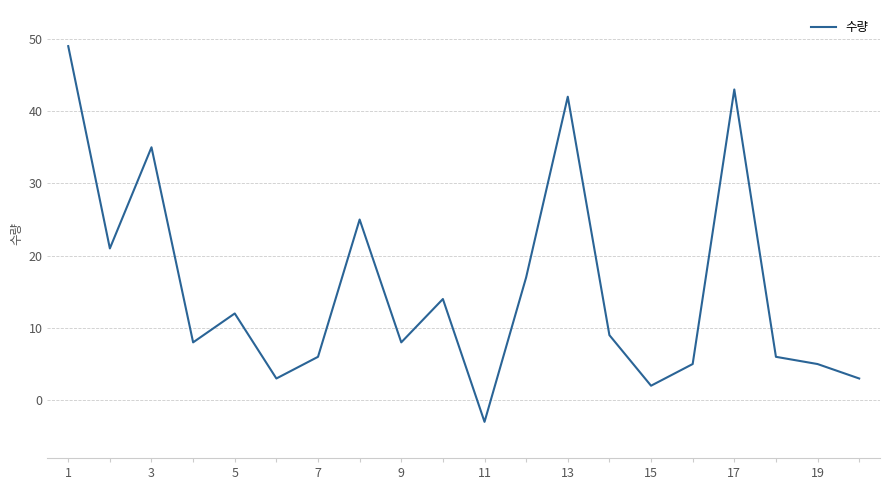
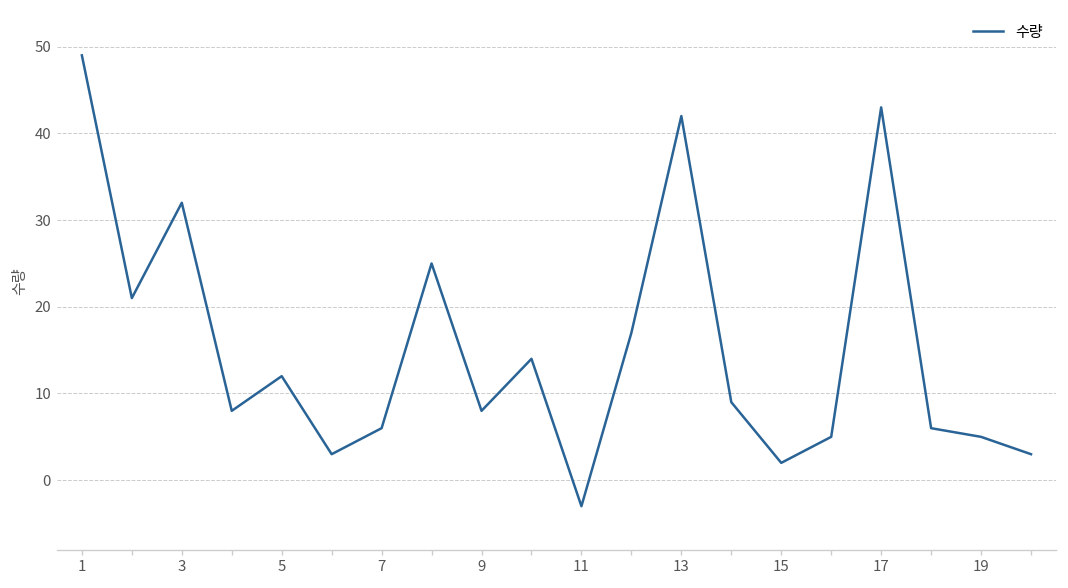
3: 35 -> 32
